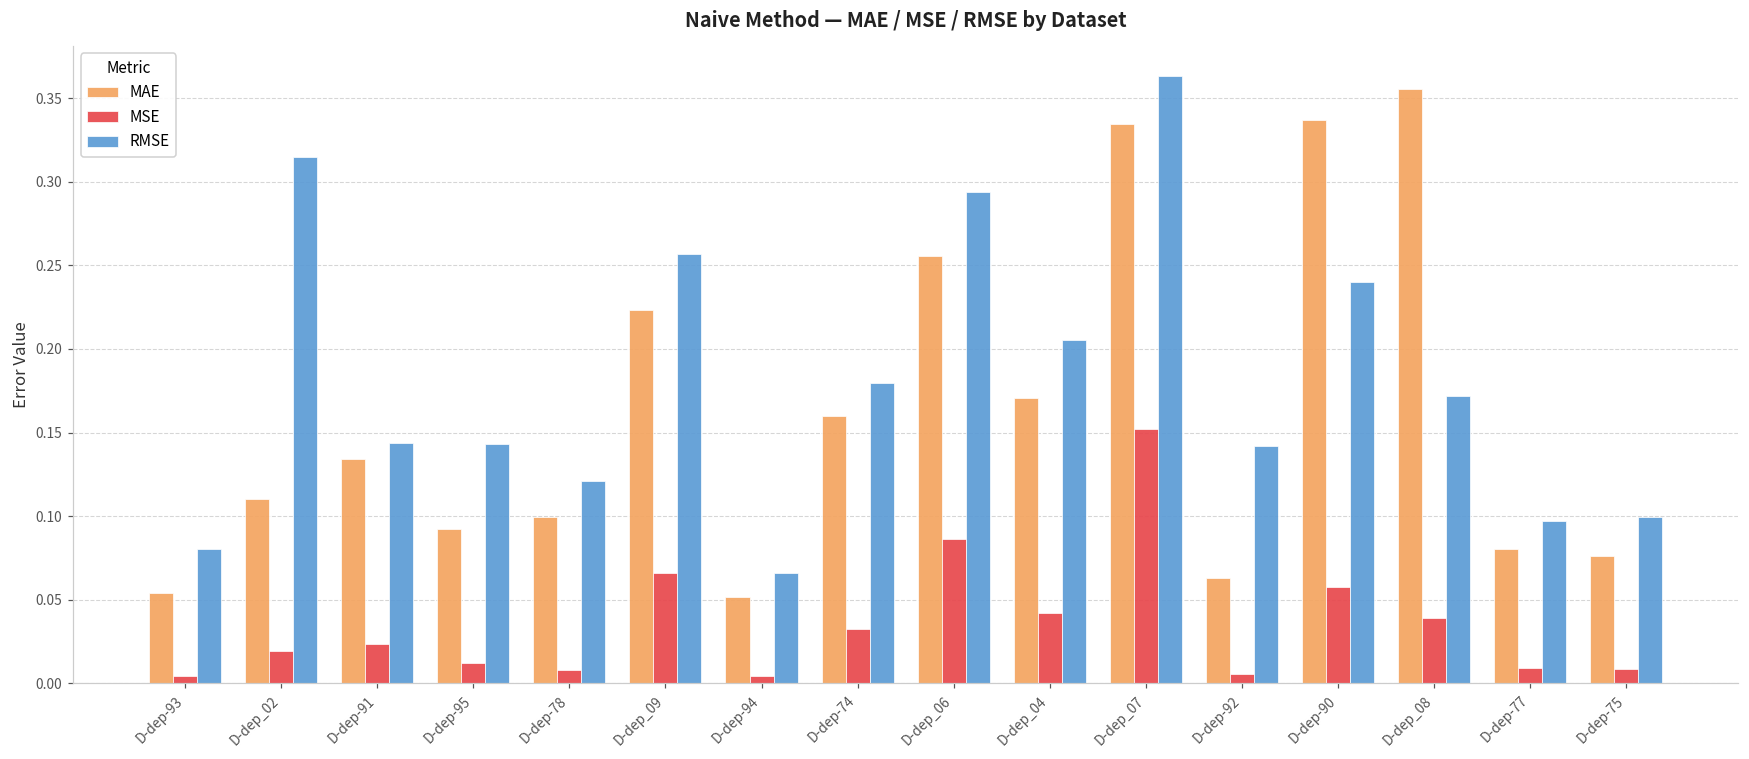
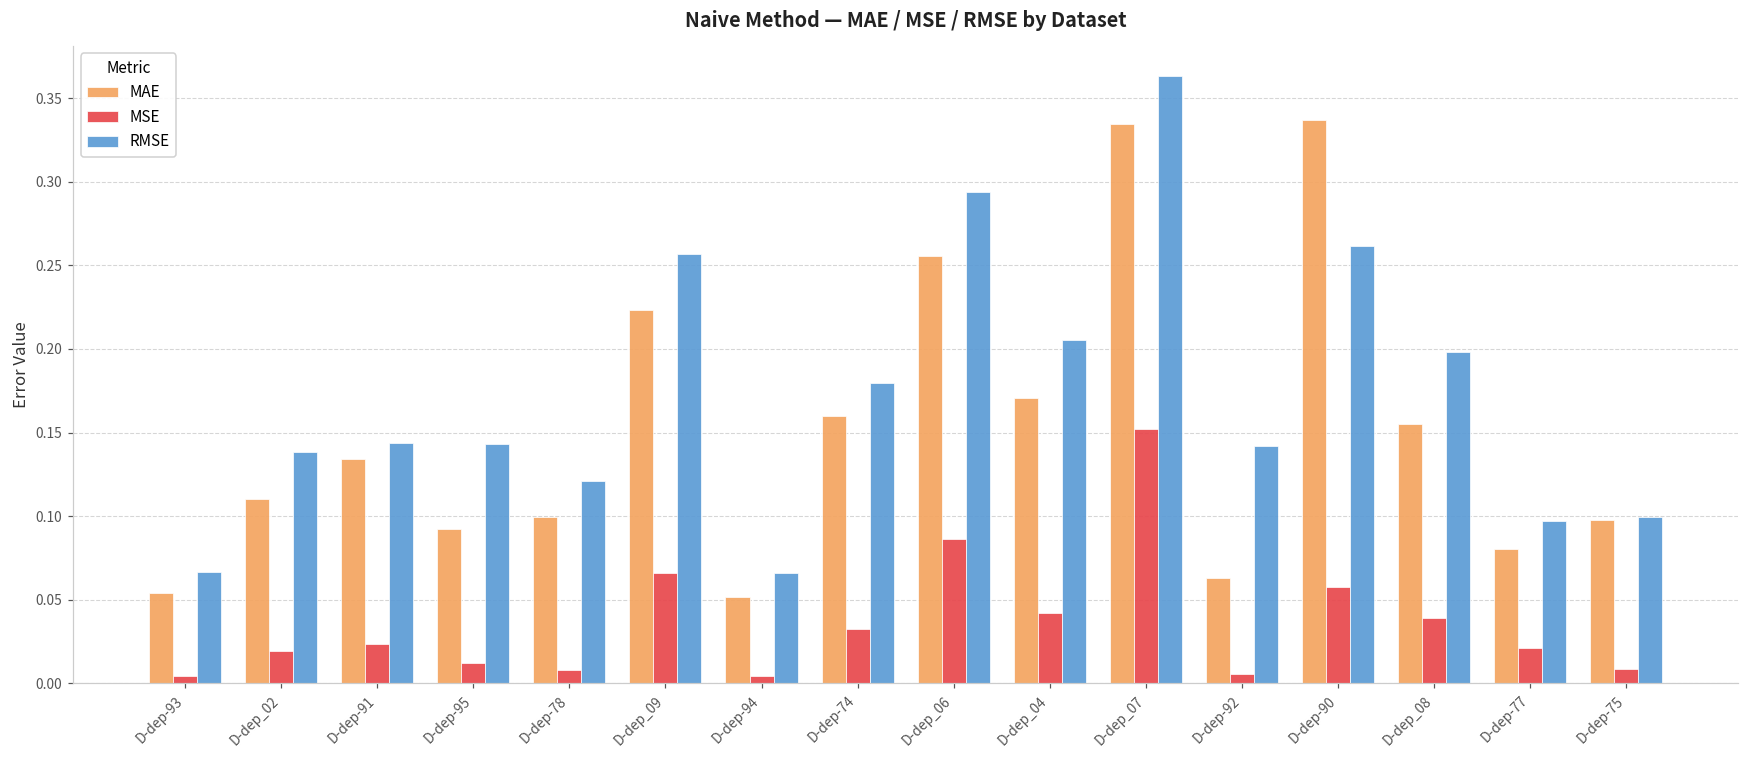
RMSE, D-dep-93: 0.080 -> 0.067
RMSE, D-dep_02: 0.315 -> 0.138
RMSE, D-dep-90: 0.240 -> 0.262
MAE, D-dep_08: 0.355 -> 0.155
RMSE, D-dep_08: 0.172 -> 0.198
MSE, D-dep-77: 0.009 -> 0.021
MAE, D-dep-75: 0.076 -> 0.098
